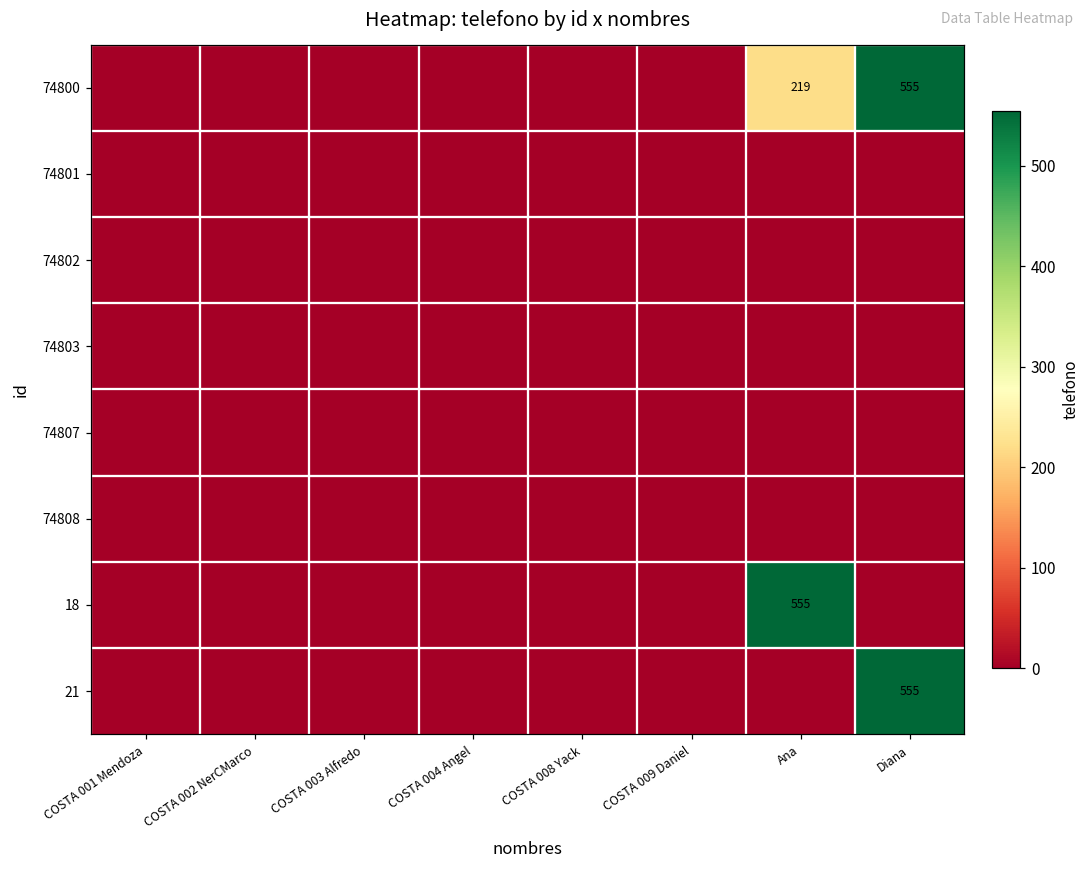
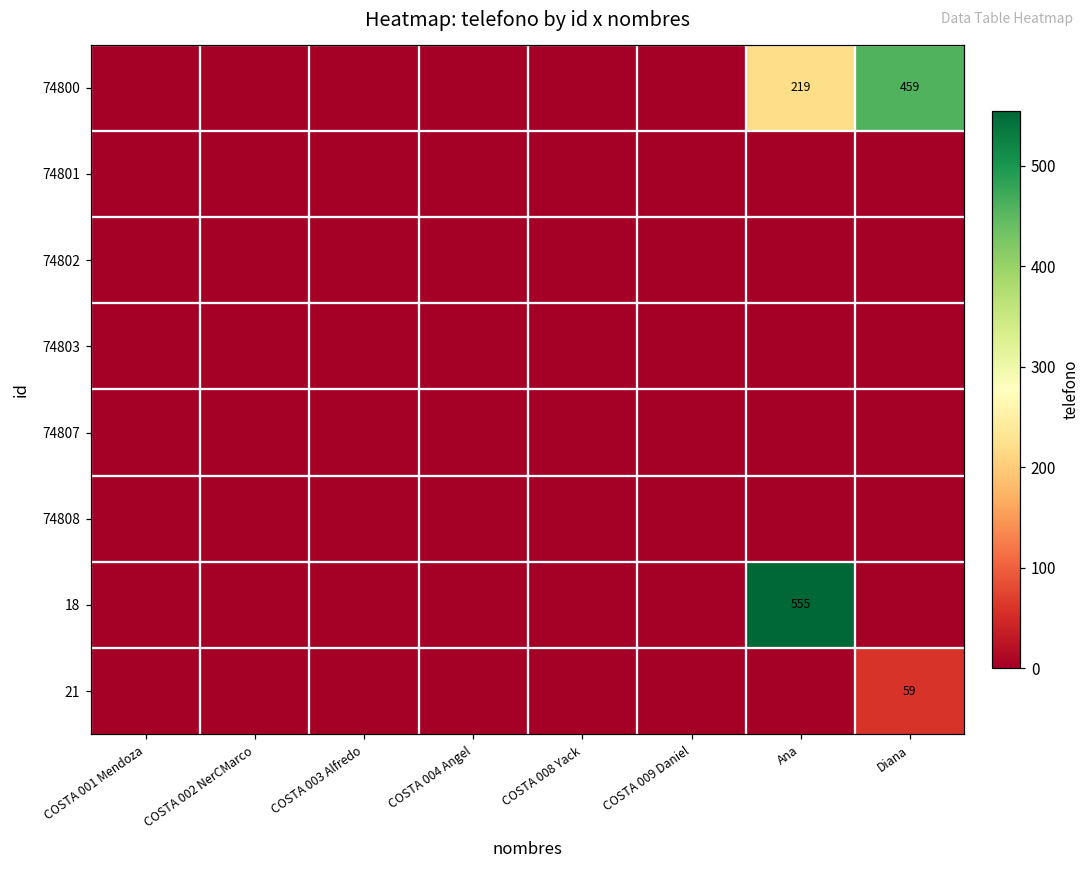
74800, Diana: 555 -> 459
21, Diana: 555 -> 59
